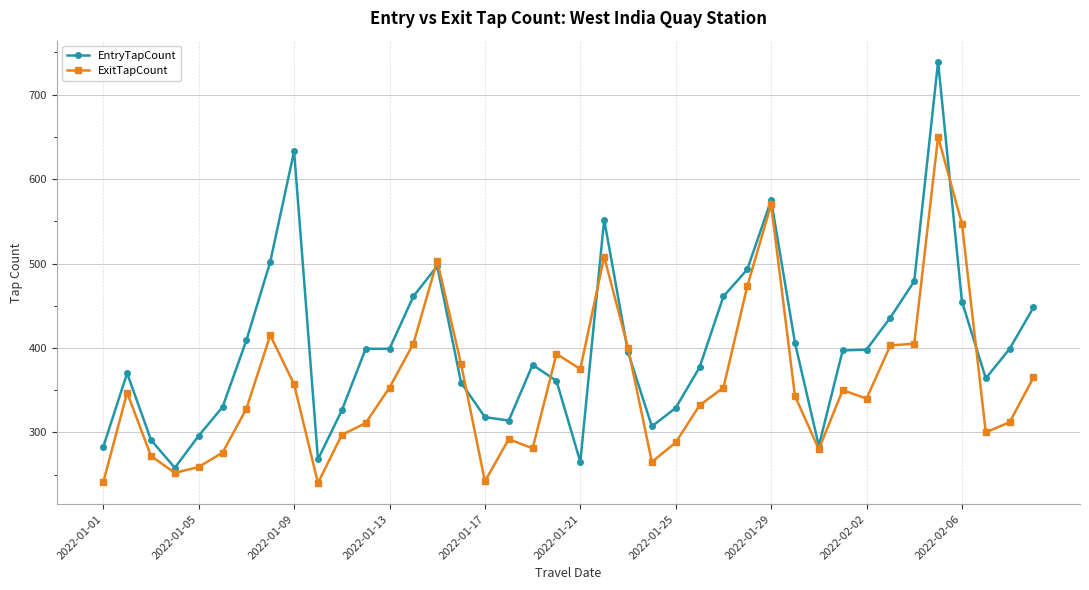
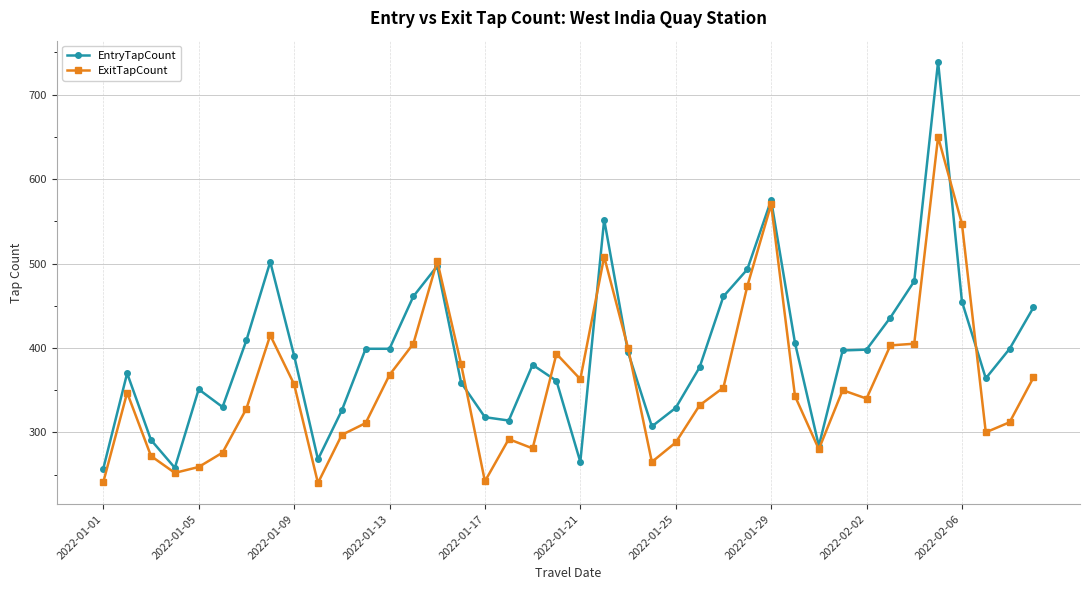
EntryTapCount, 2022-01-01: 280 -> 260
EntryTapCount, 2022-01-05: 300 -> 350
EntryTapCount, 2022-01-09: 630 -> 390
ExitTapCount, 2022-01-13: 350 -> 370
ExitTapCount, 2022-01-21: 380 -> 360
